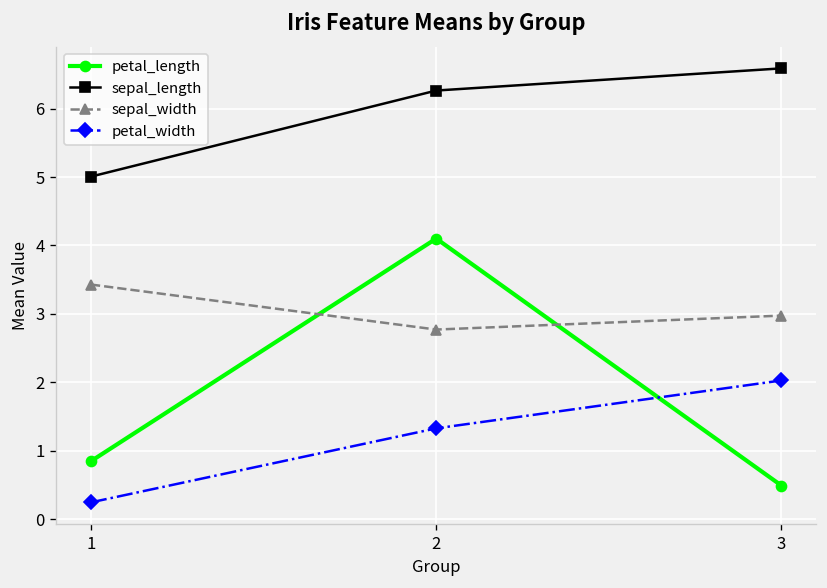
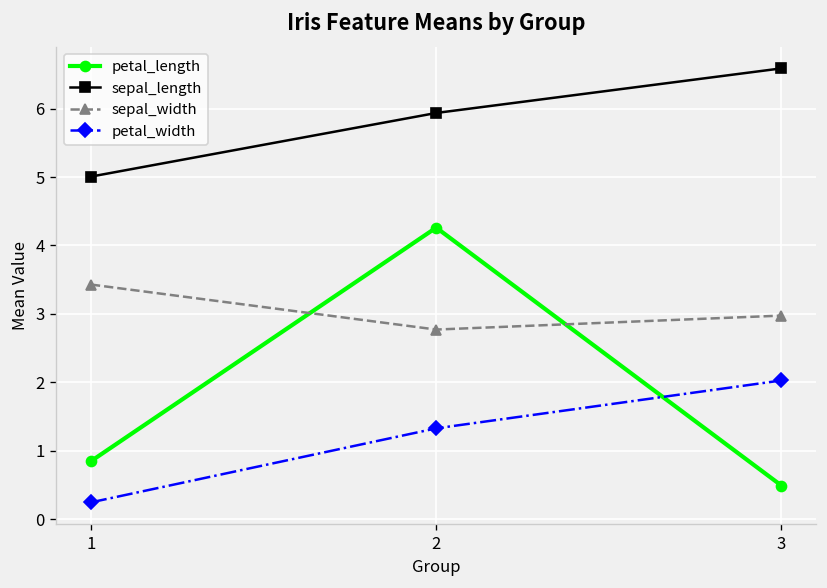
petal_length, 2: 4.1 -> 4.3
sepal_length, 2: 6.3 -> 5.9
